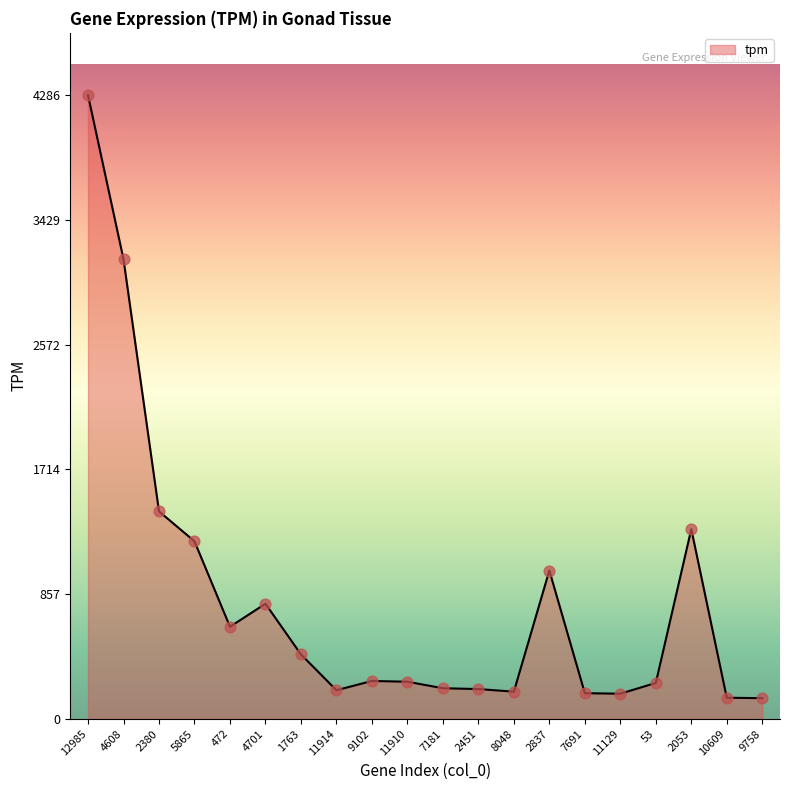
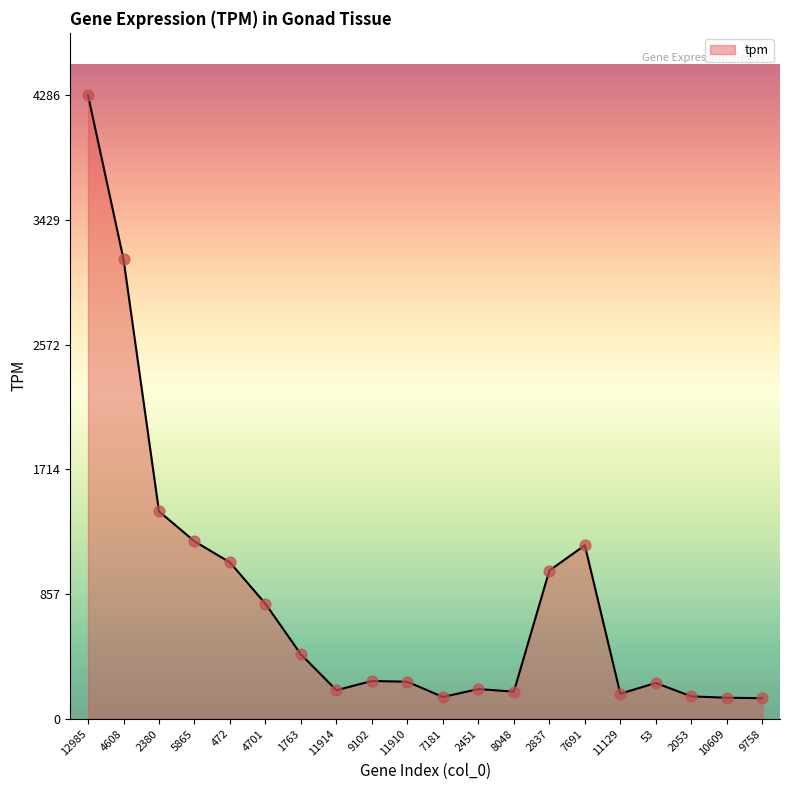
472: 630 -> 1080
7181: 210 -> 150
7691: 180 -> 1190
2053: 1300 -> 150
